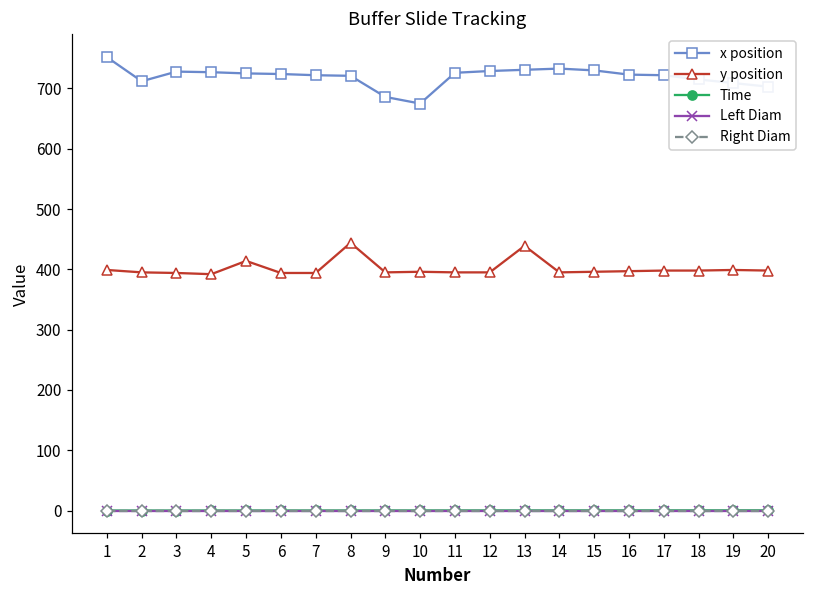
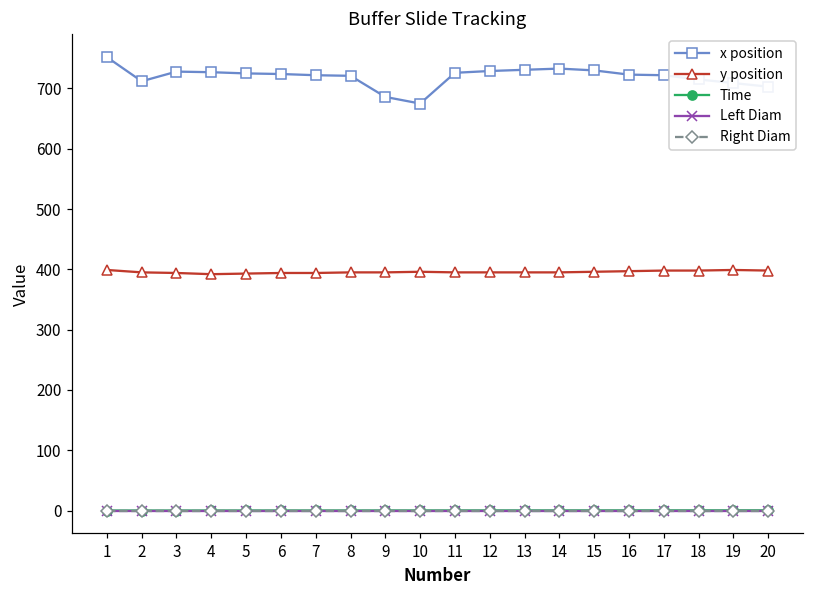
y position, 5: 410 -> 390
y position, 8: 440 -> 400
y position, 13: 440 -> 400
